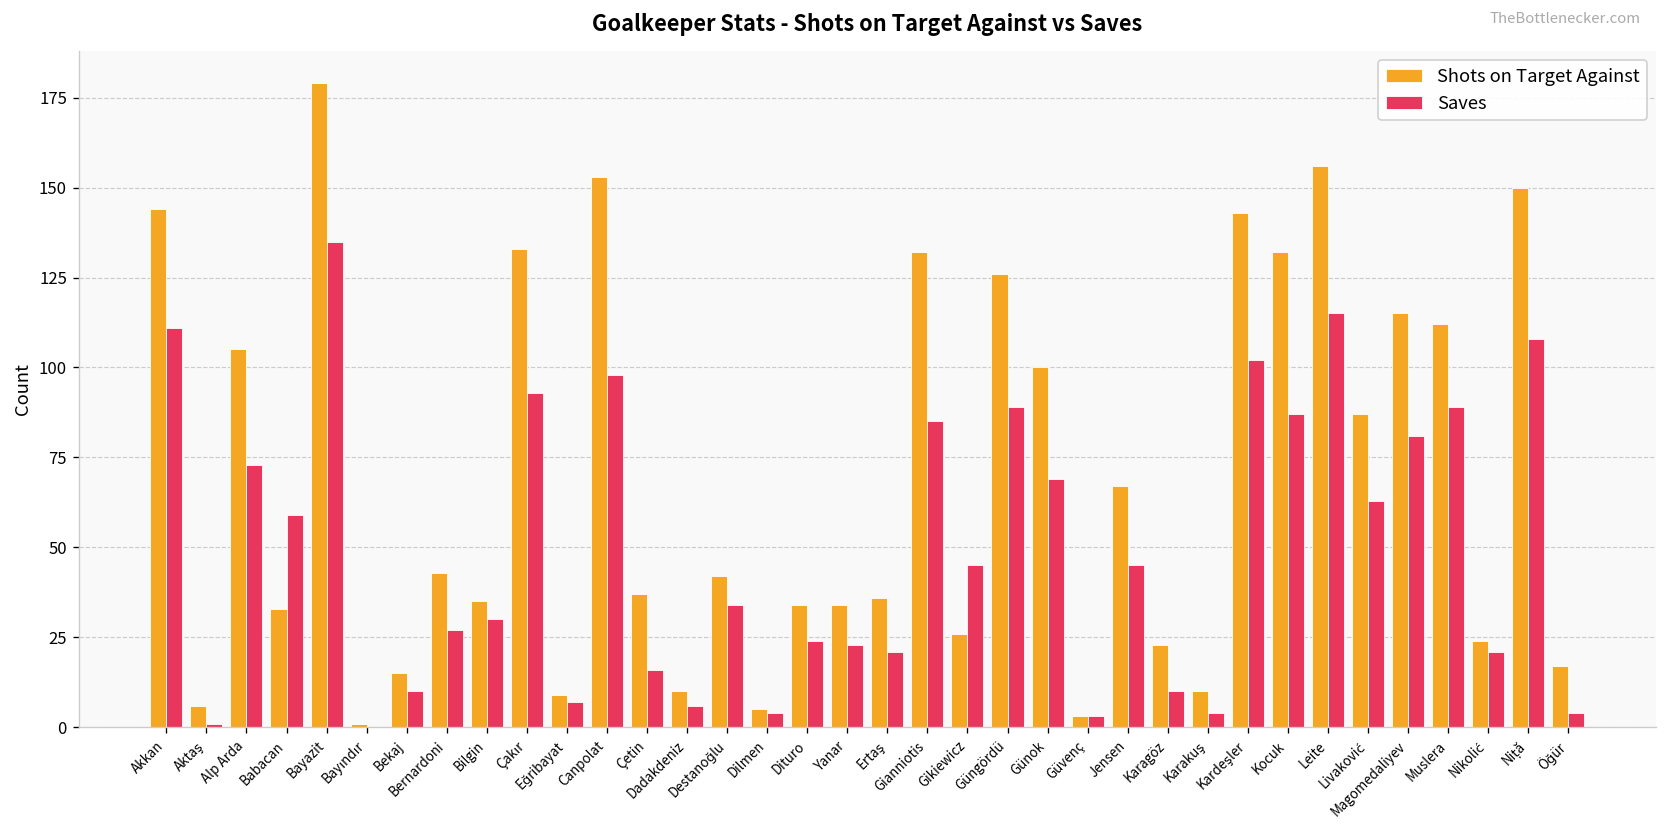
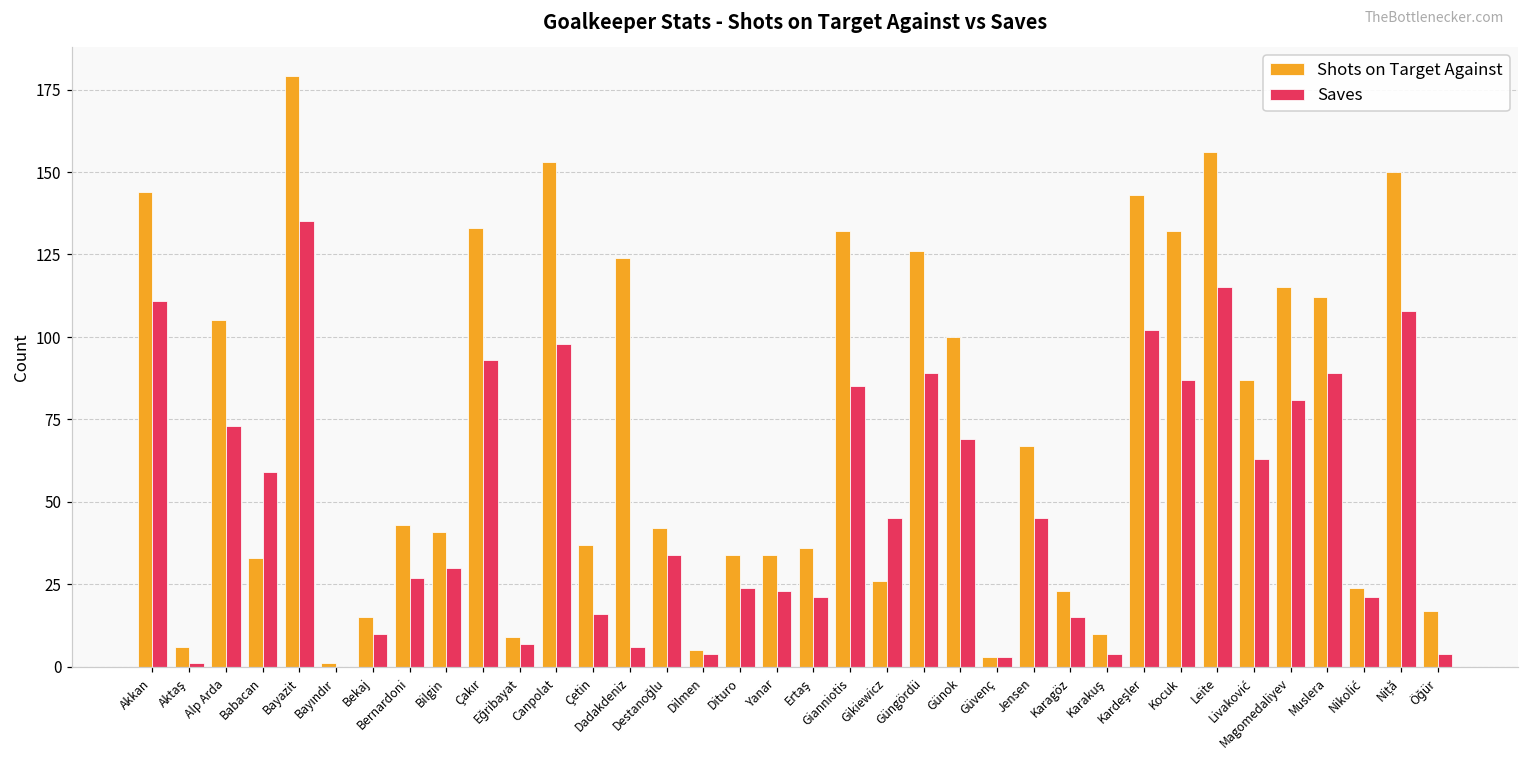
Shots on Target Against, Bilgin: 35 -> 41
Shots on Target Against, Dadakdeniz: 10 -> 124
Saves, Karagöz: 10 -> 15
